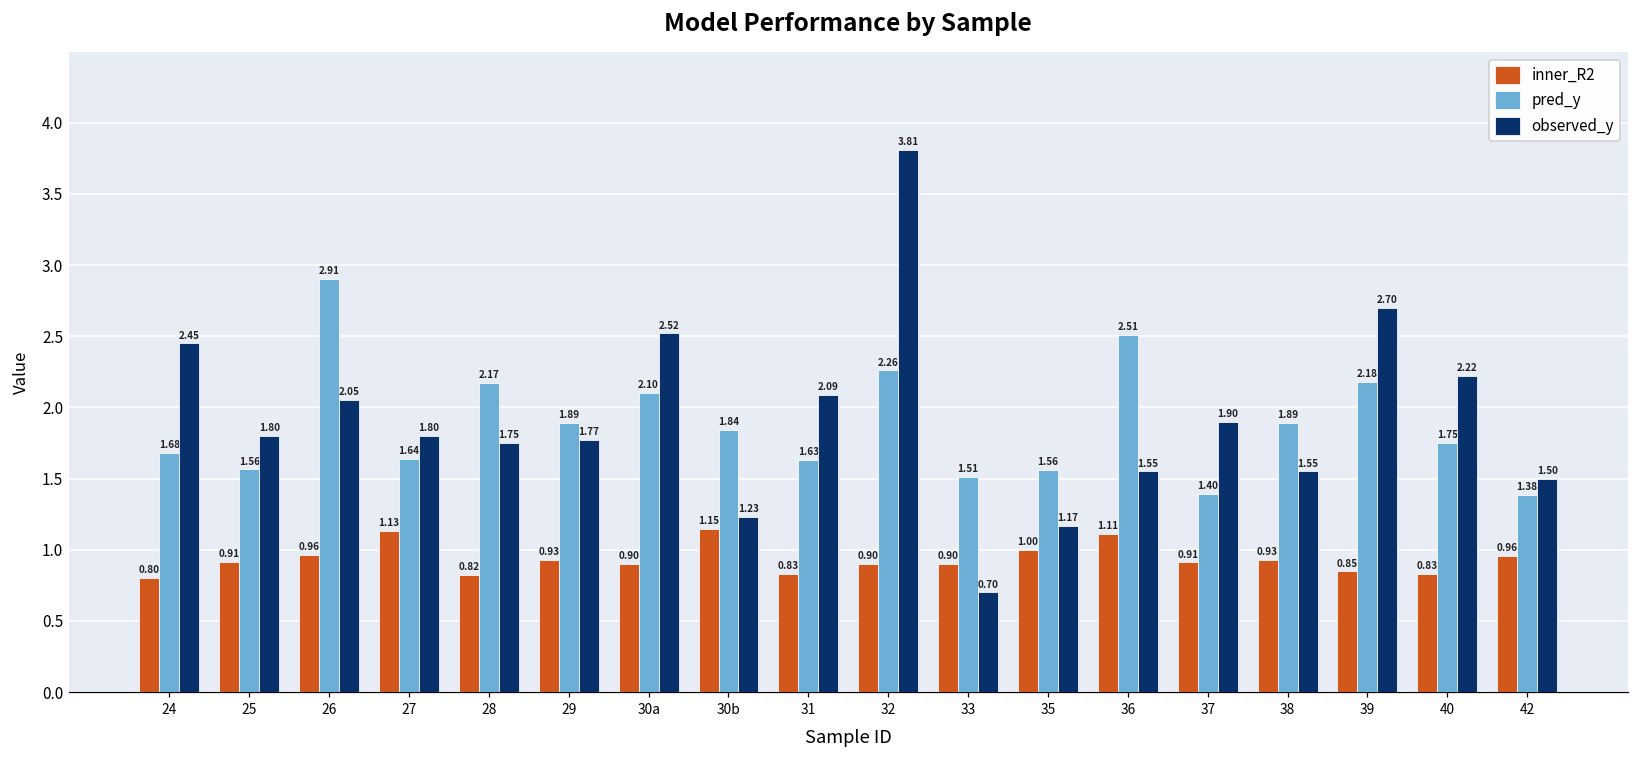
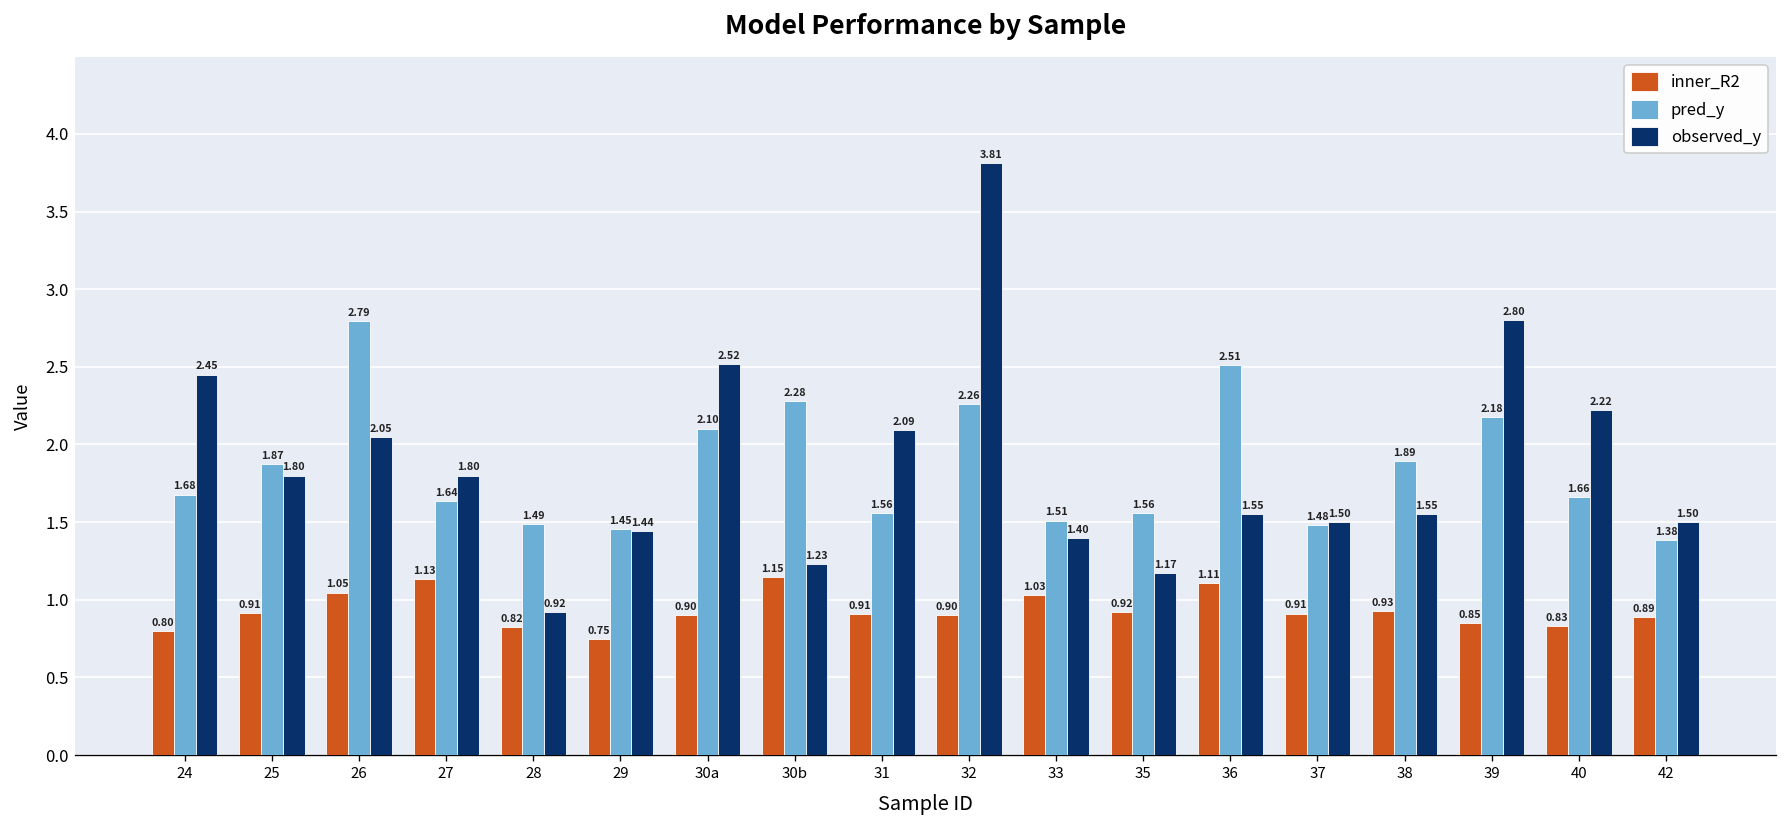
pred_y, 25: 1.56 -> 1.87
inner_R2, 26: 0.96 -> 1.05
pred_y, 26: 2.91 -> 2.79
pred_y, 28: 2.17 -> 1.49
observed_y, 28: 1.75 -> 0.92
inner_R2, 29: 0.93 -> 0.75
pred_y, 29: 1.89 -> 1.45
observed_y, 29: 1.77 -> 1.44
pred_y, 30b: 1.84 -> 2.28
inner_R2, 31: 0.83 -> 0.91
pred_y, 31: 1.63 -> 1.56
inner_R2, 33: 0.90 -> 1.03
observed_y, 33: 0.70 -> 1.40
inner_R2, 35: 1.00 -> 0.92
pred_y, 37: 1.40 -> 1.48
observed_y, 37: 1.90 -> 1.50
observed_y, 39: 2.70 -> 2.80
pred_y, 40: 1.75 -> 1.66
inner_R2, 42: 0.96 -> 0.89
